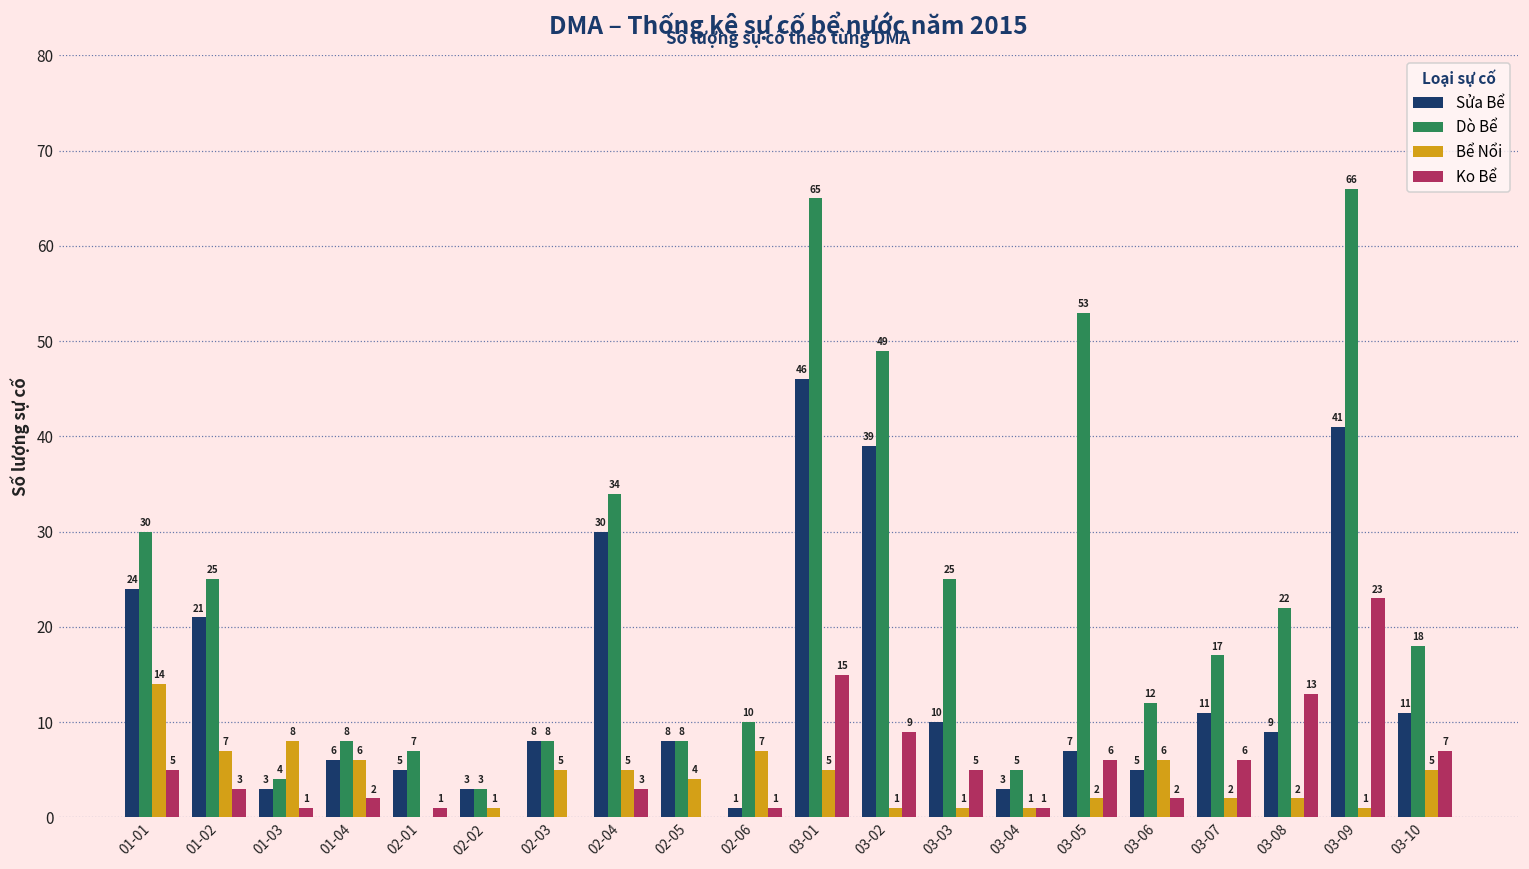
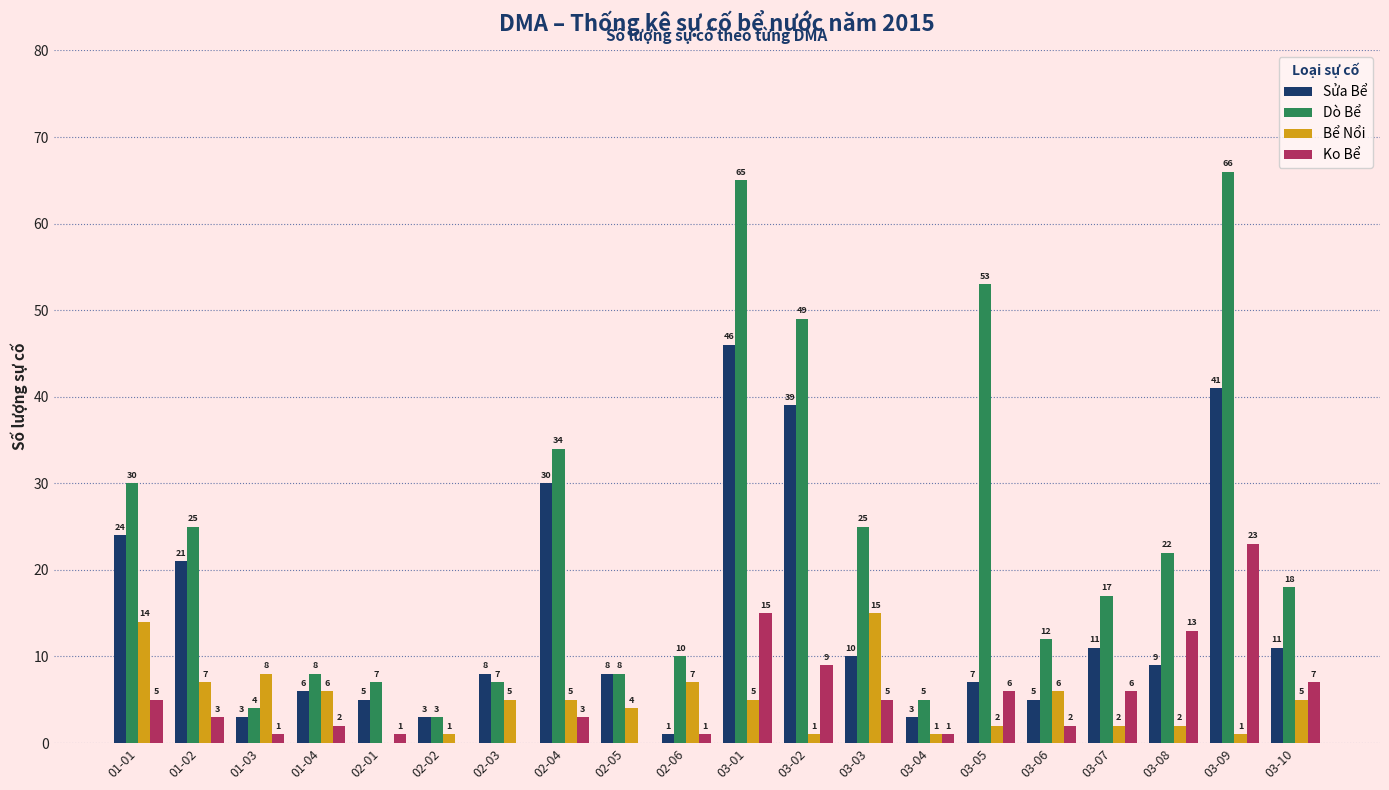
Dò Bể, 02-03: 8 -> 7
Bể Nổi, 03-03: 1 -> 15
